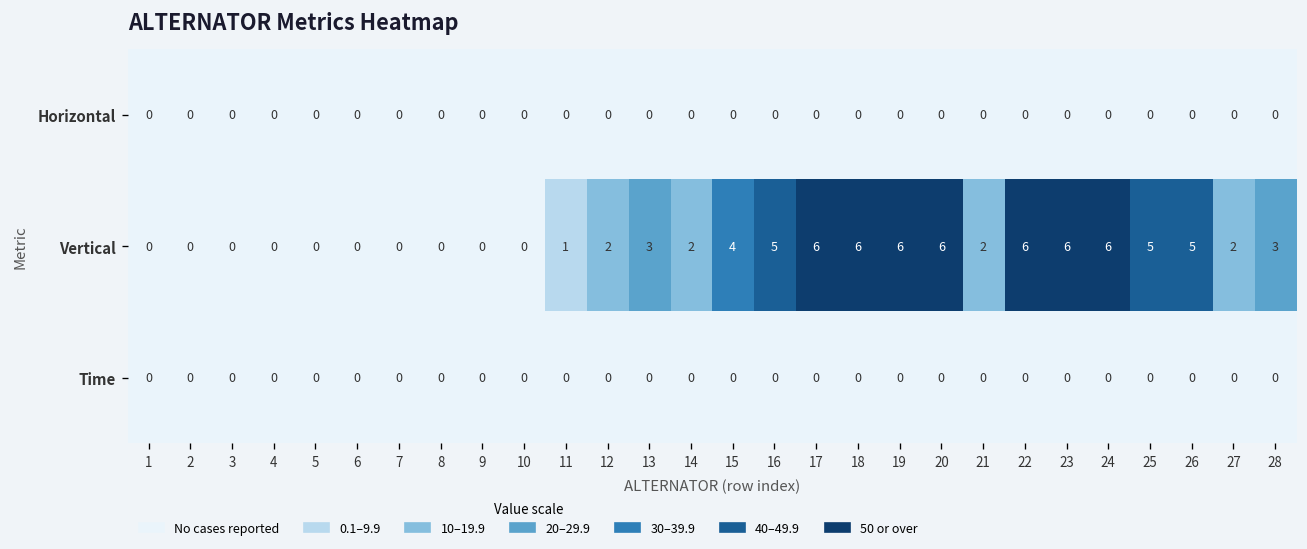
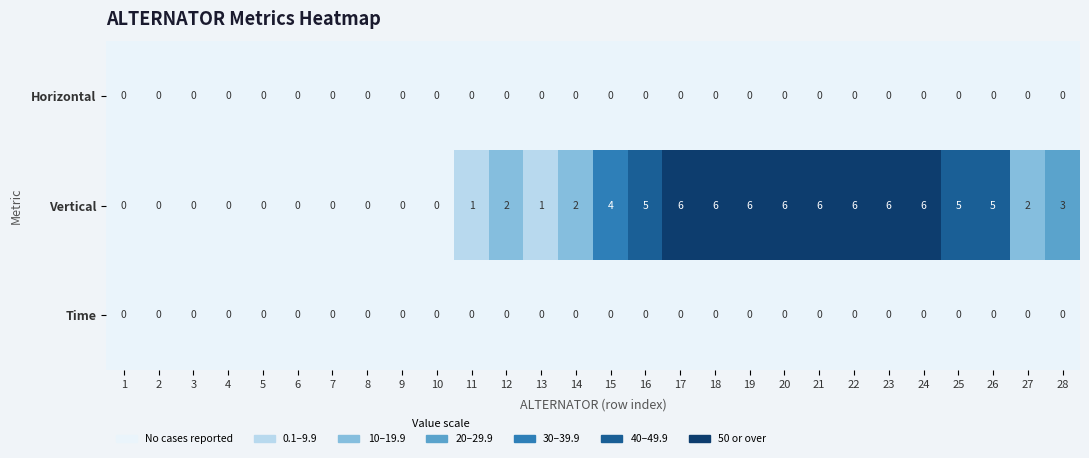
Vertical, 13: 3 -> 1
Vertical, 21: 2 -> 6
